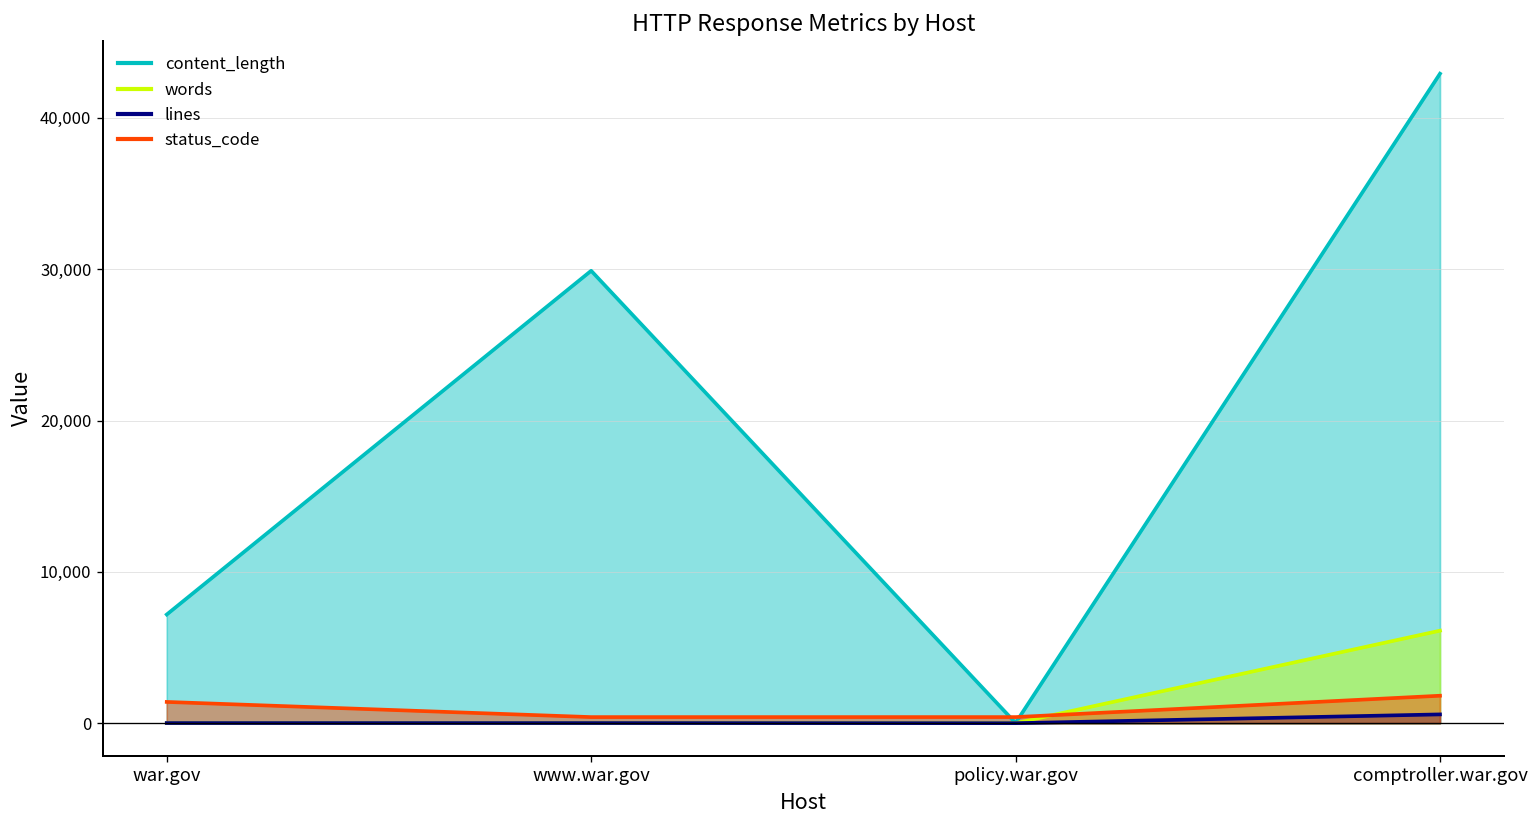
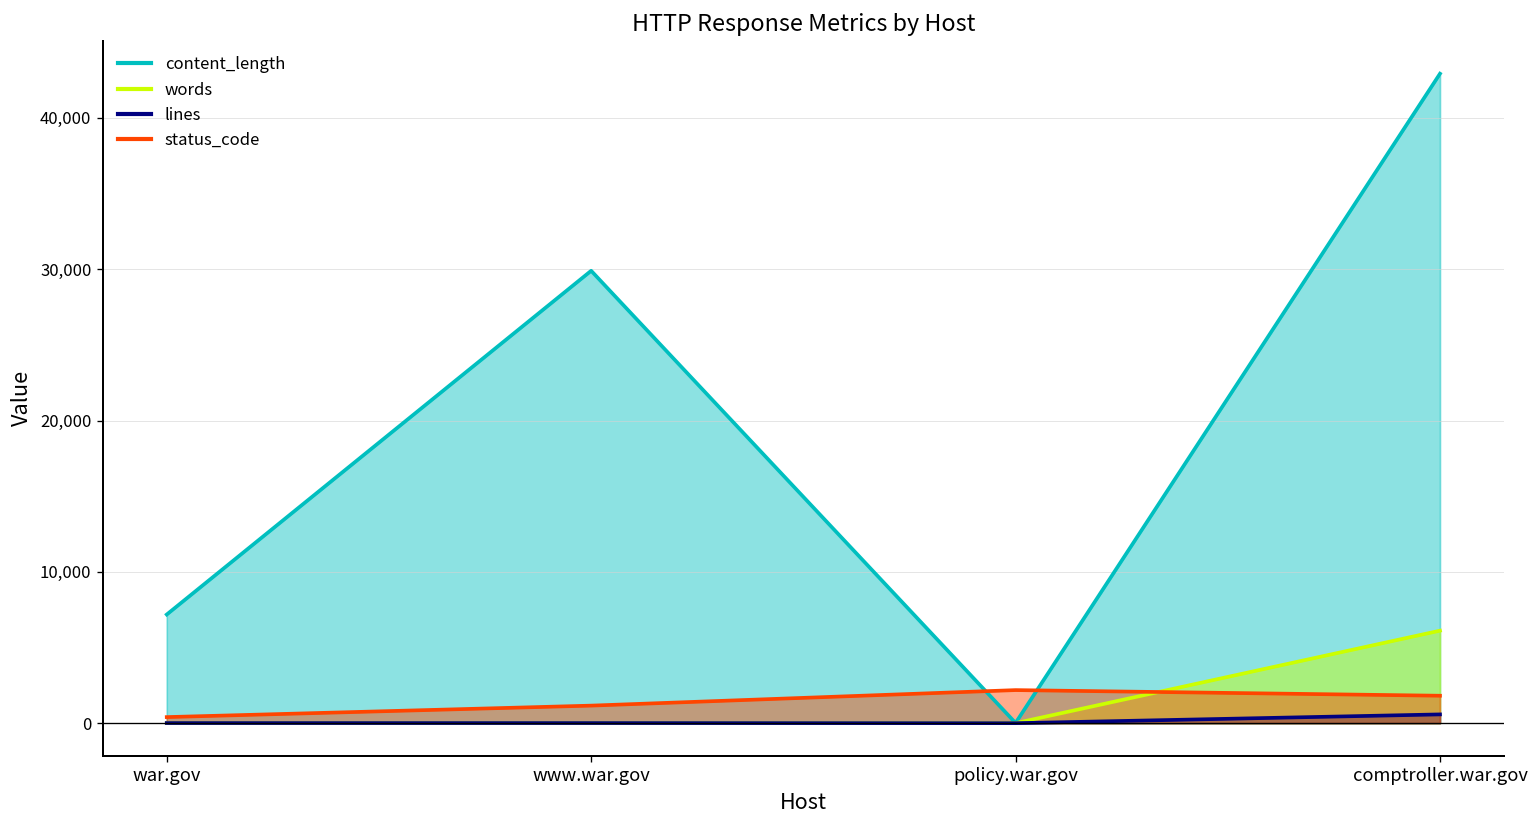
status_code, war.gov: 1,400 -> 400
status_code, www.war.gov: 400 -> 1,200
status_code, policy.war.gov: 400 -> 2,200
